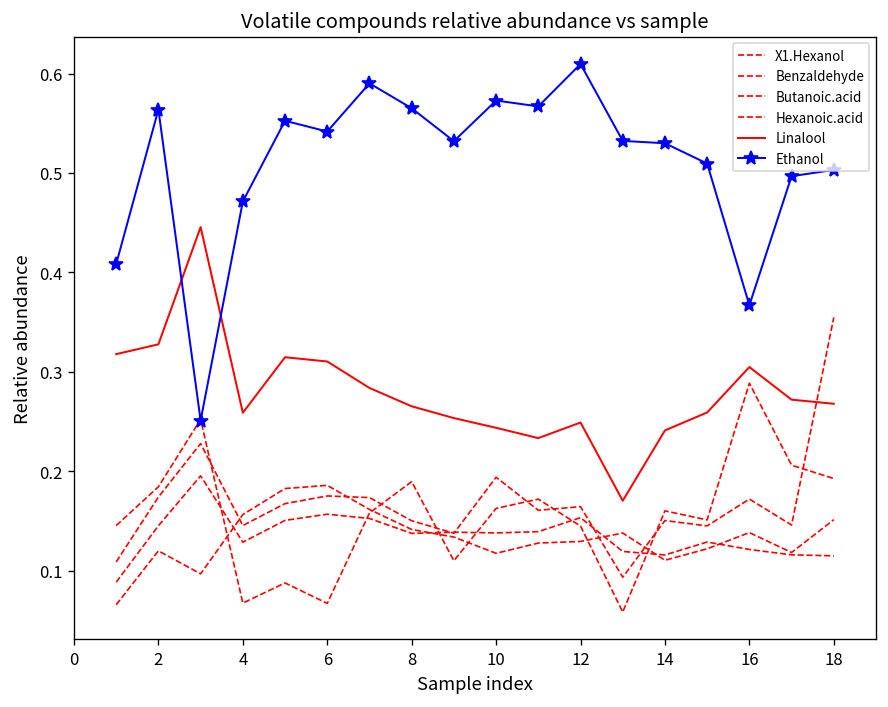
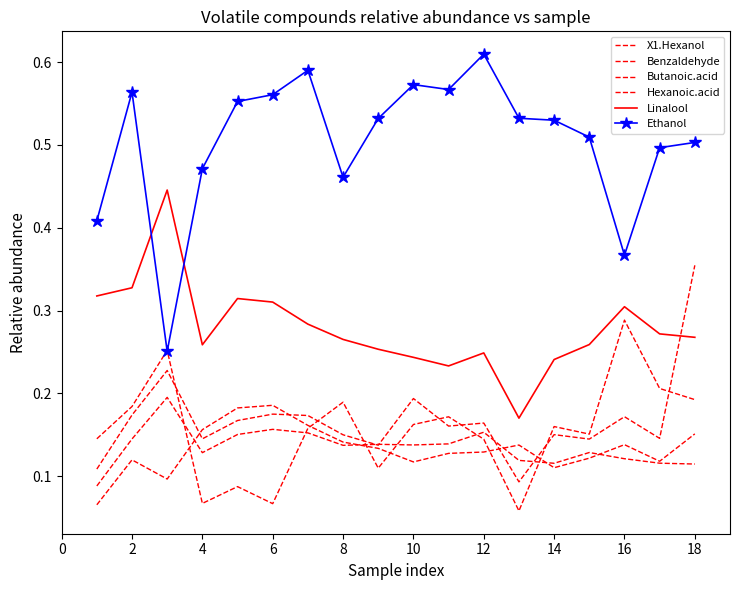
Ethanol, 6: 0.54 -> 0.56
Ethanol, 8: 0.57 -> 0.46
